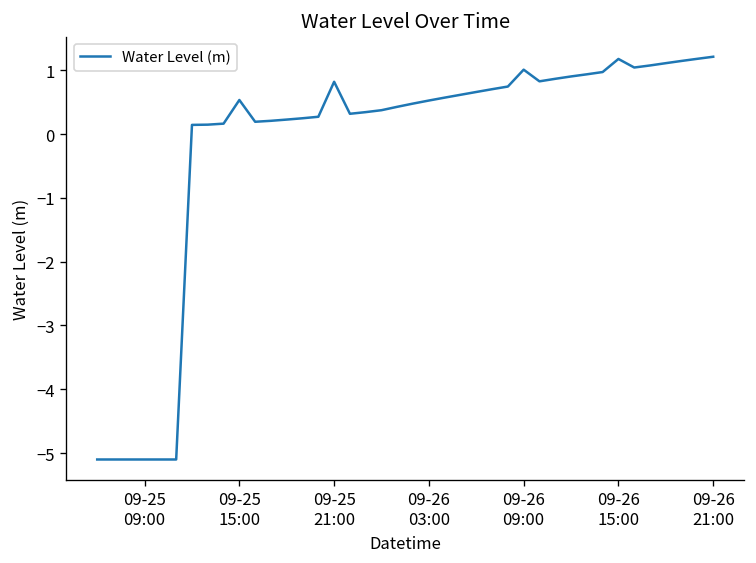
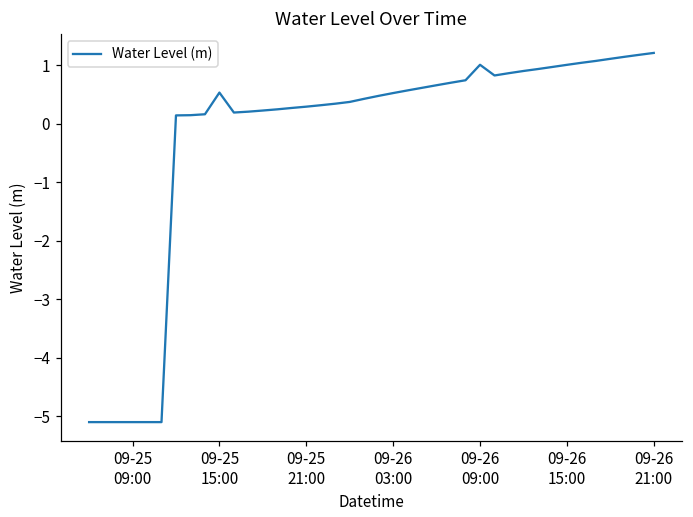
09-25 21:00: 0.8 -> 0.3
09-26 15:00: 1.2 -> 1.0
